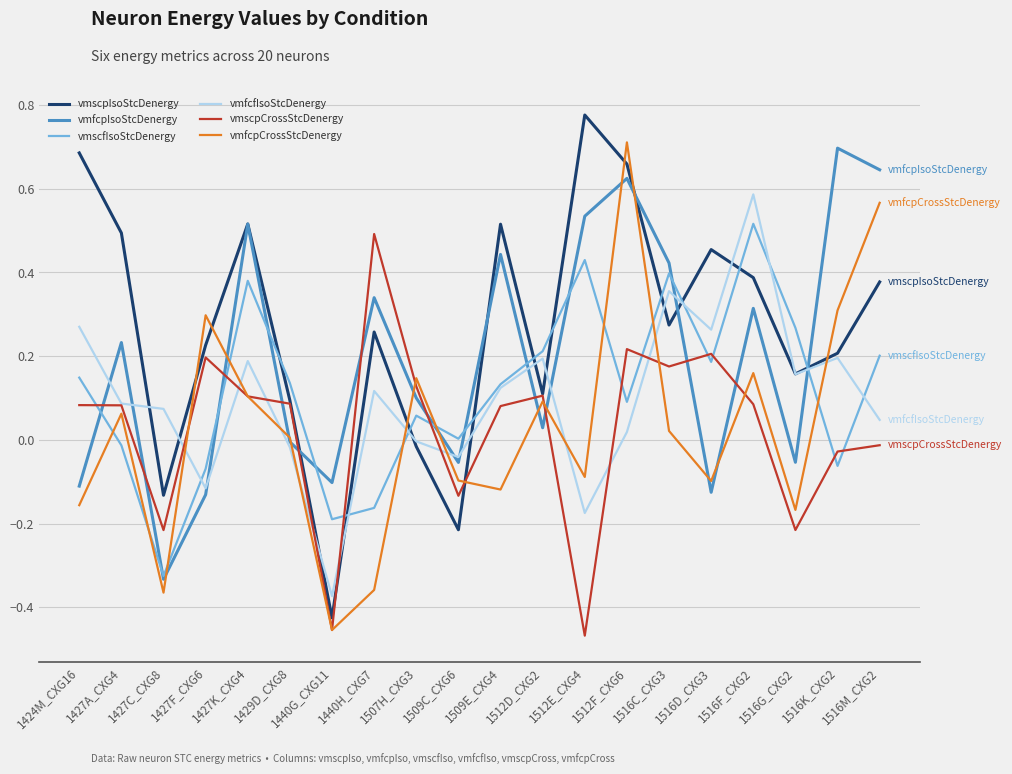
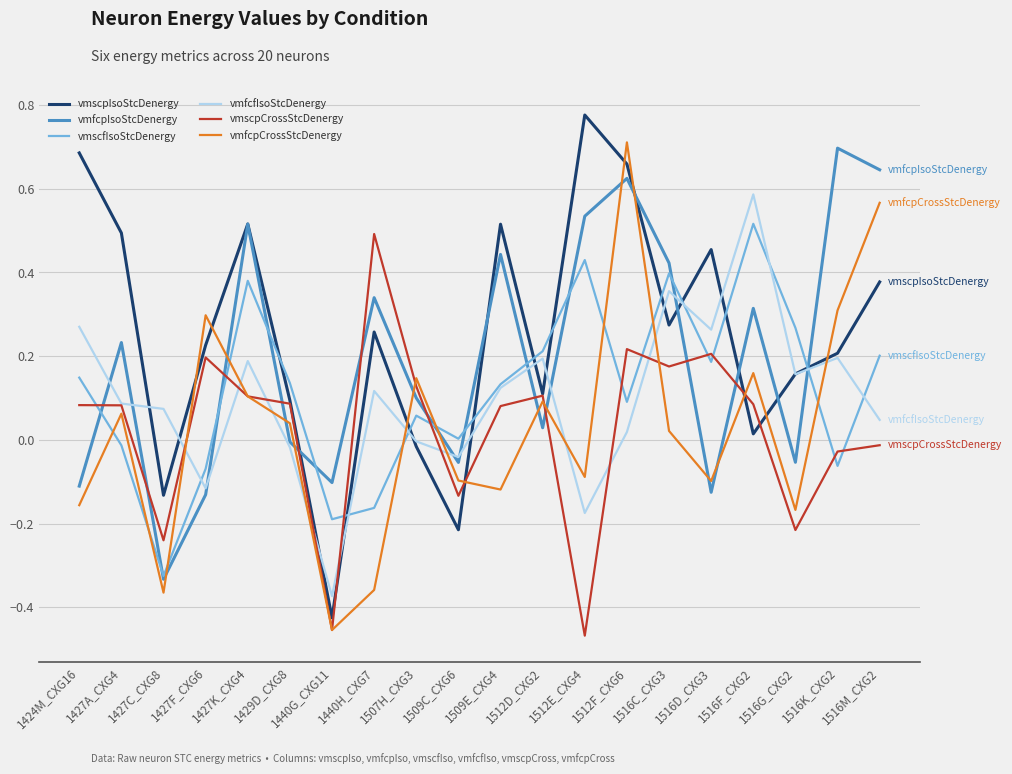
vmscpCrossStcDenergy, 1427C_CXG8: -0.22 -> -0.24
vmfcpCrossStcDenergy, 1429D_CXG8: 0.01 -> 0.04
vmscpIsoStcDenergy, 1516F_CXG2: 0.39 -> 0.01
